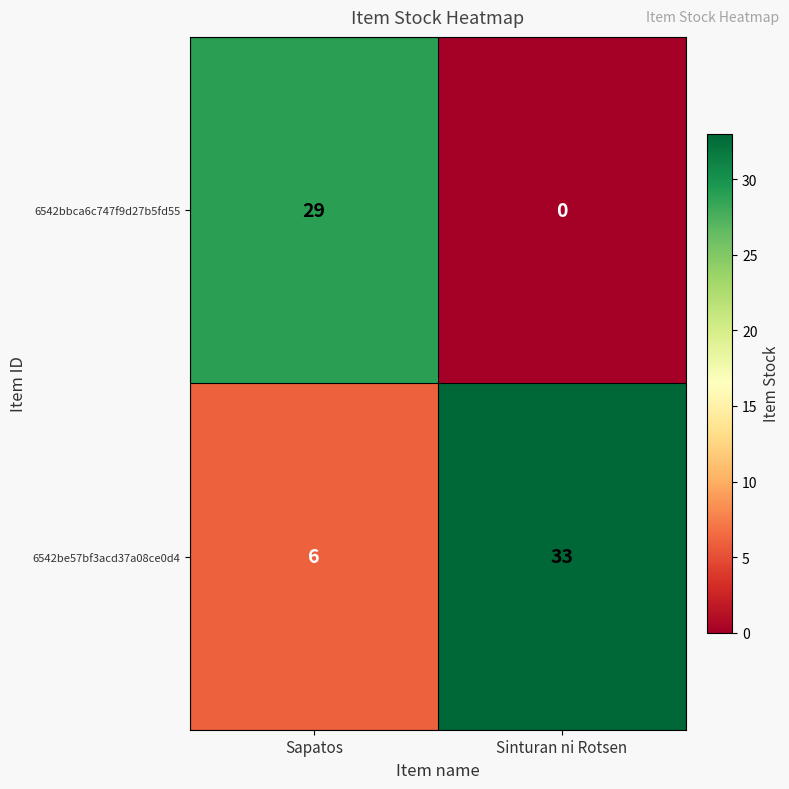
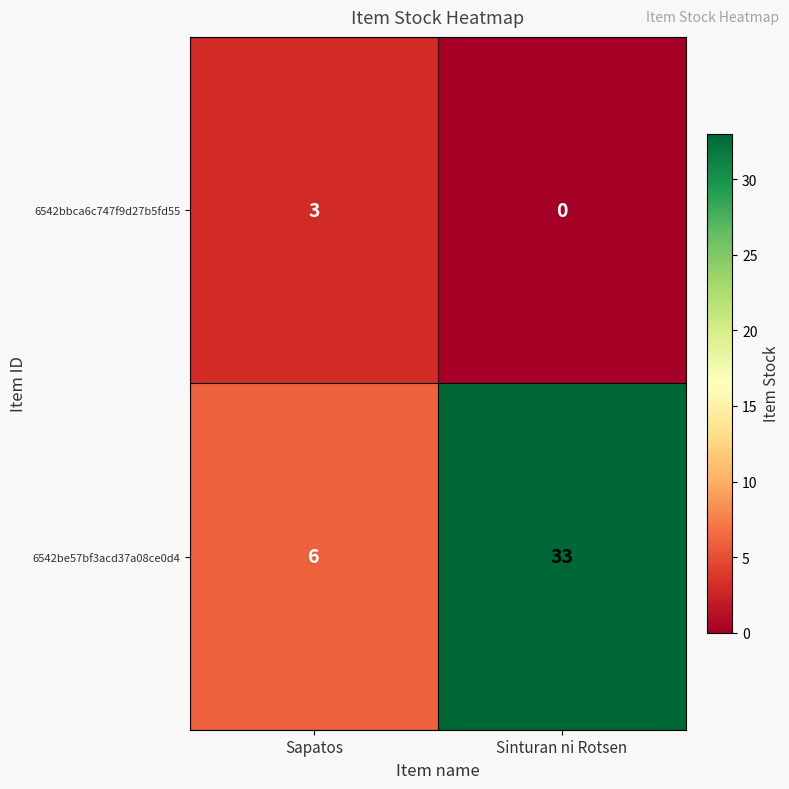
6542bbca6c747f9d27b5fd55, Sapatos: 29 -> 3
